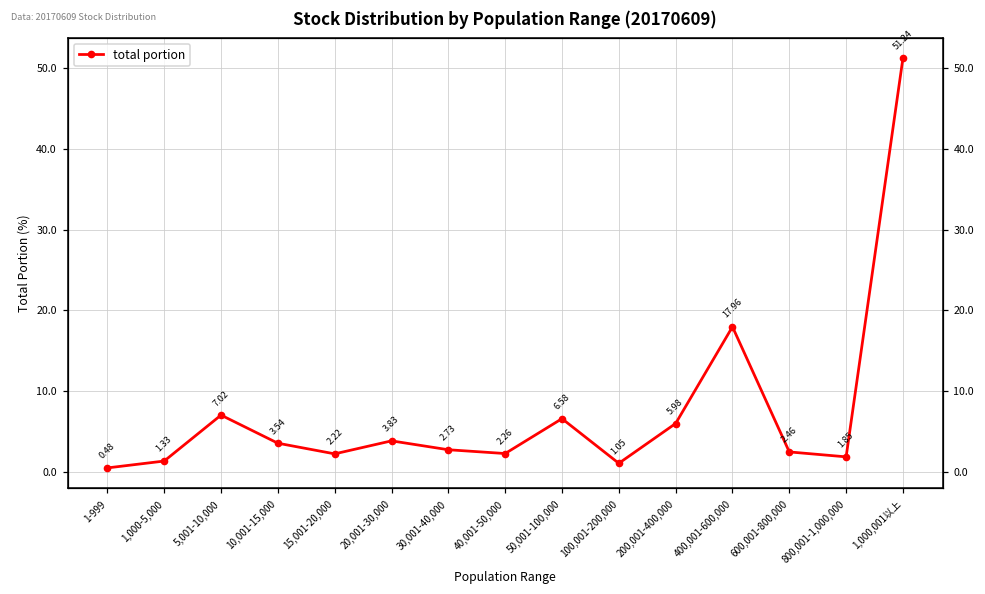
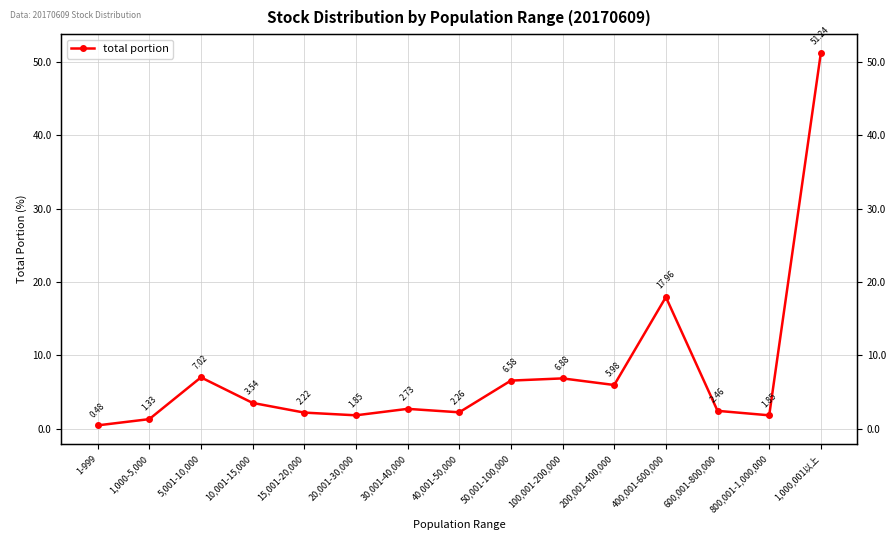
20,001-30,000: 3.83 -> 1.85
100,001-200,000: 1.05 -> 6.88
